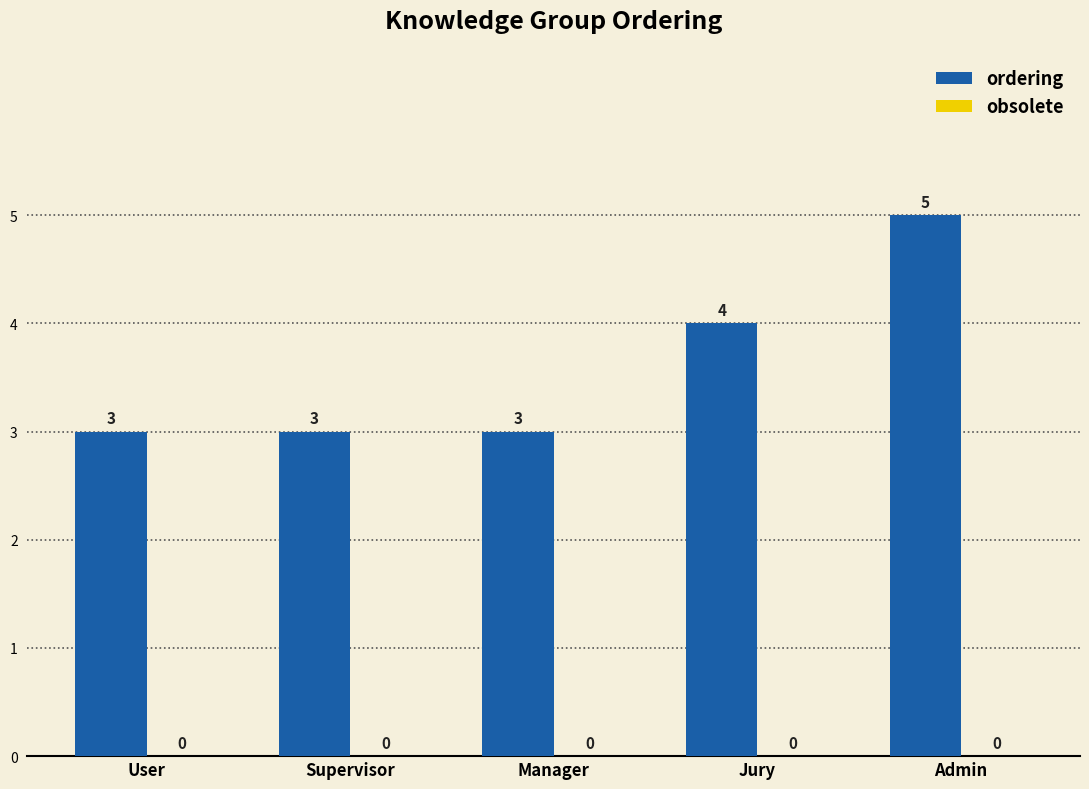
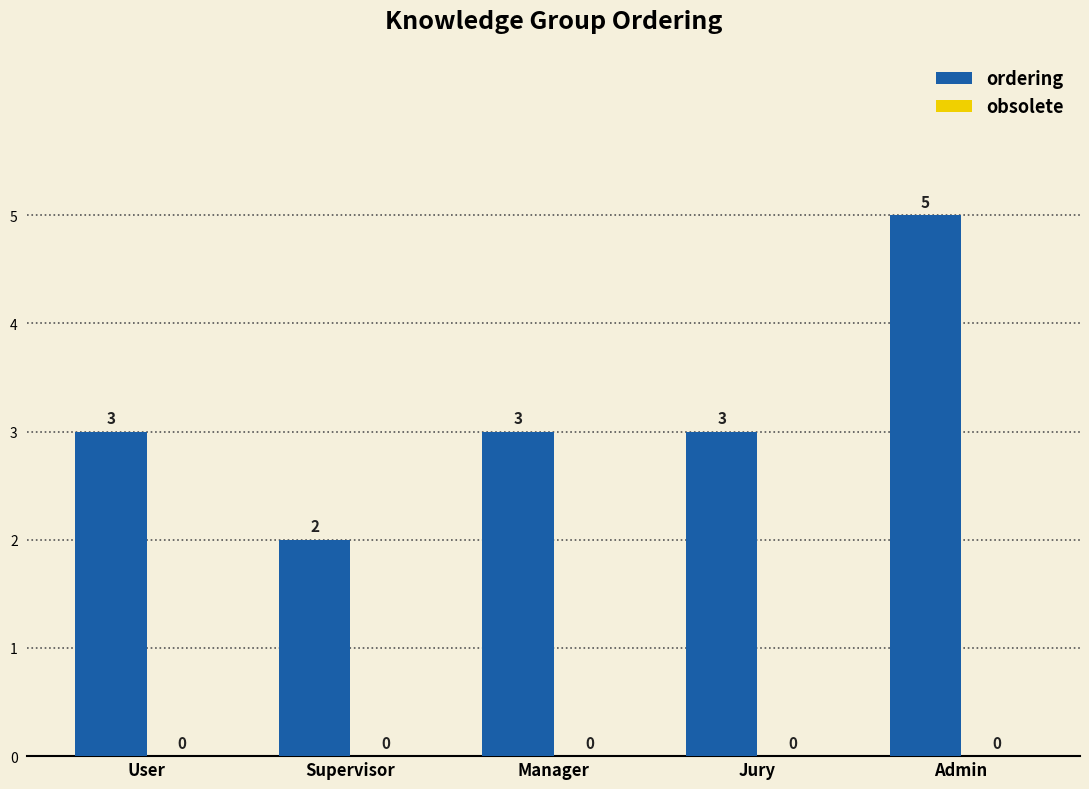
ordering, Supervisor: 3 -> 2
ordering, Jury: 4 -> 3
